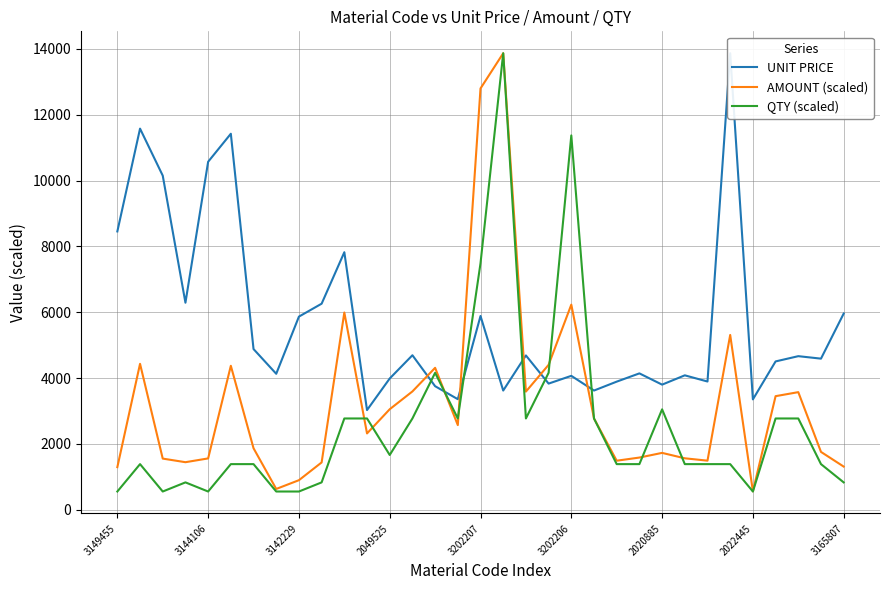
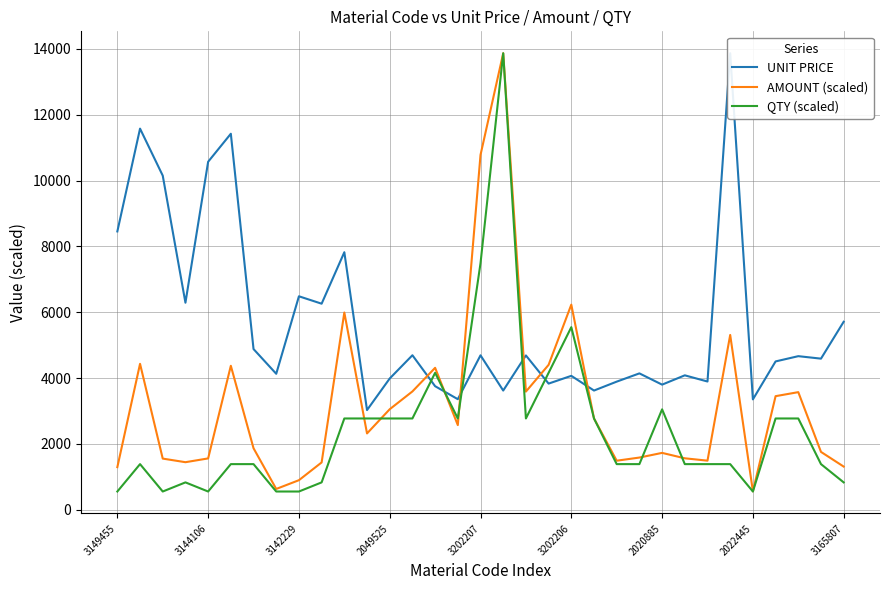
UNIT PRICE, 3142229: 5900 -> 6500
QTY (scaled), 2049525: 1700 -> 2800
UNIT PRICE, 3202207: 5900 -> 4700
AMOUNT (scaled), 3202207: 12800 -> 10800
QTY (scaled), 3202206: 11400 -> 5500
UNIT PRICE, 3165807: 6000 -> 5700
